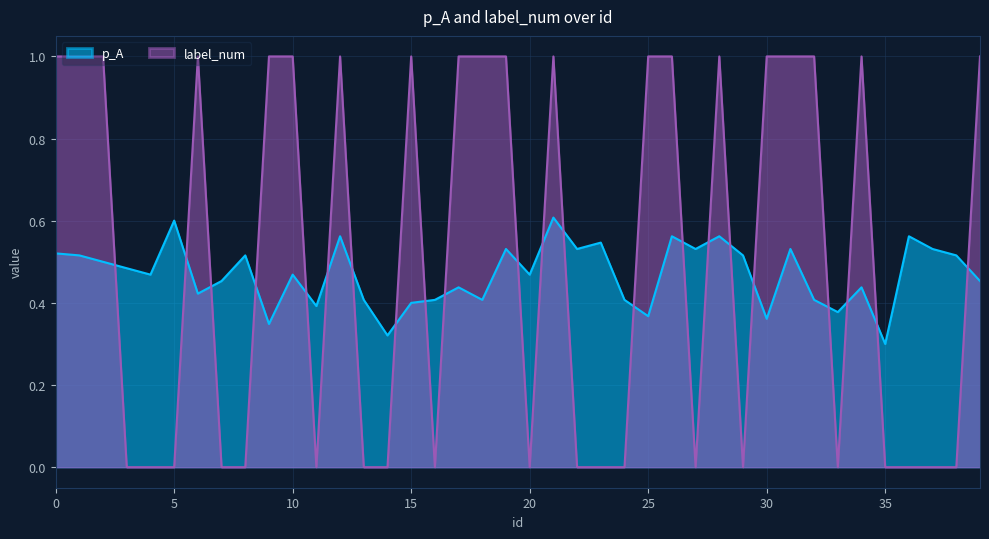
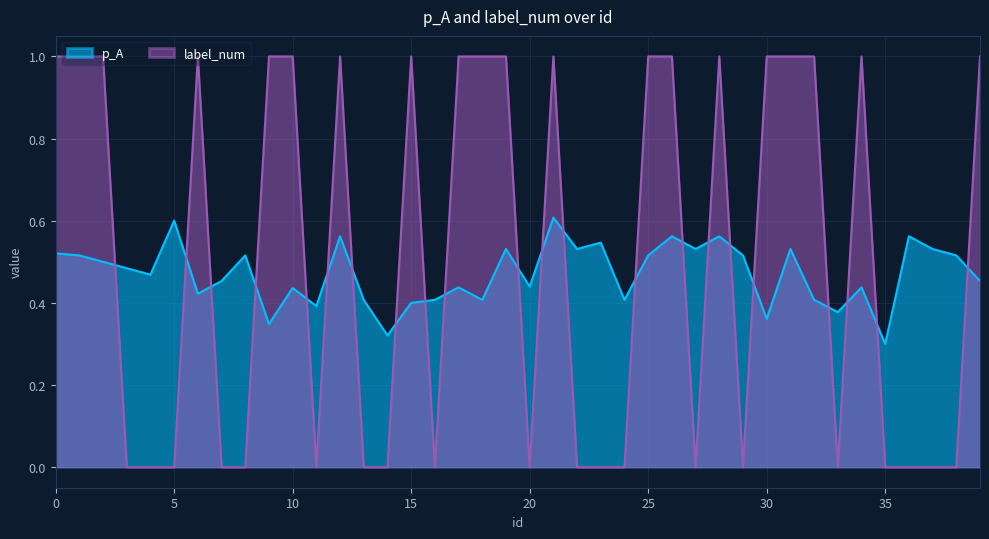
p_A, 10: 0.47 -> 0.44
p_A, 20: 0.47 -> 0.44
p_A, 25: 0.37 -> 0.52
